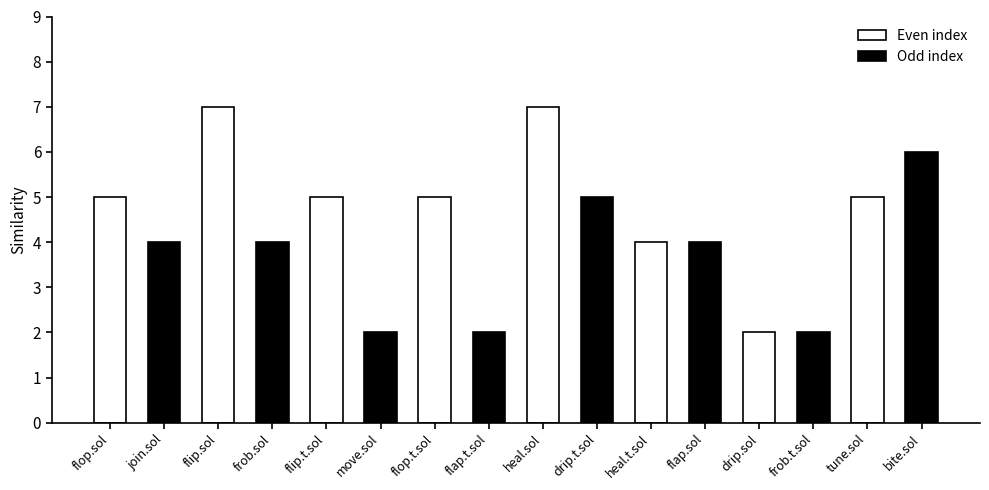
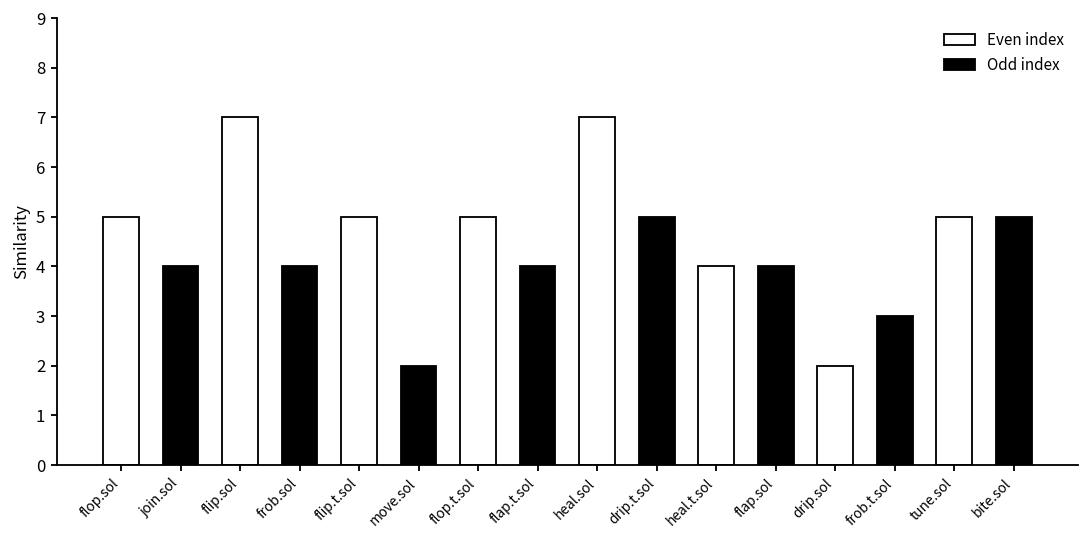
flap.t.sol: 2 -> 4
frob.t.sol: 2 -> 3
bite.sol: 6 -> 5
